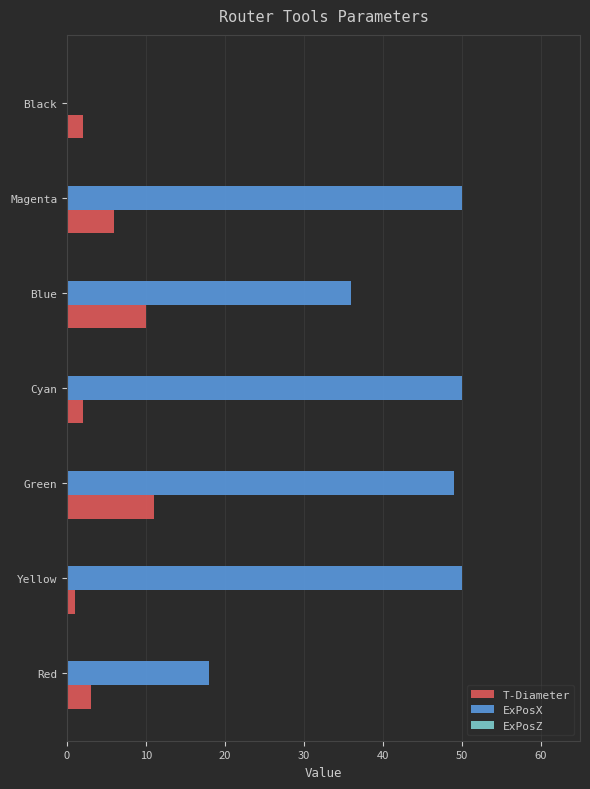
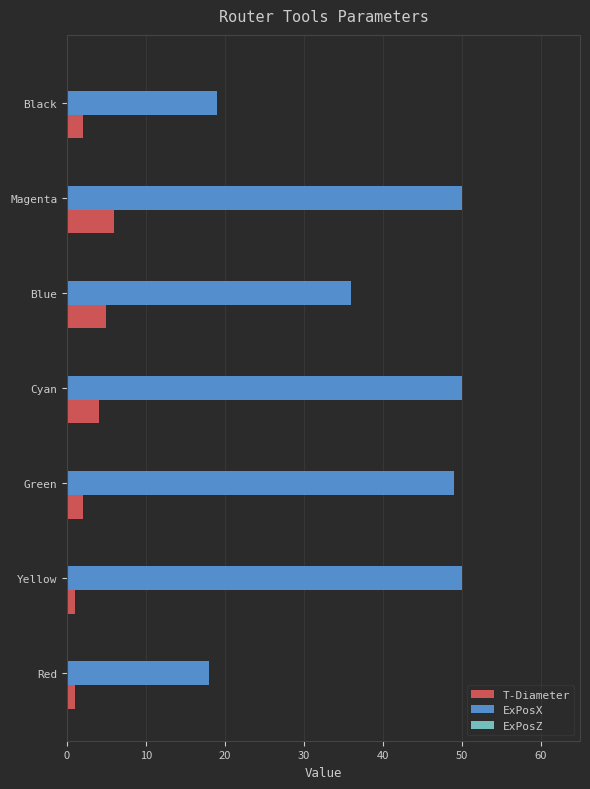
ExPosX, Black: 0 -> 19
T-Diameter, Blue: 10 -> 5
T-Diameter, Cyan: 2 -> 4
T-Diameter, Green: 11 -> 2
T-Diameter, Red: 3 -> 1
